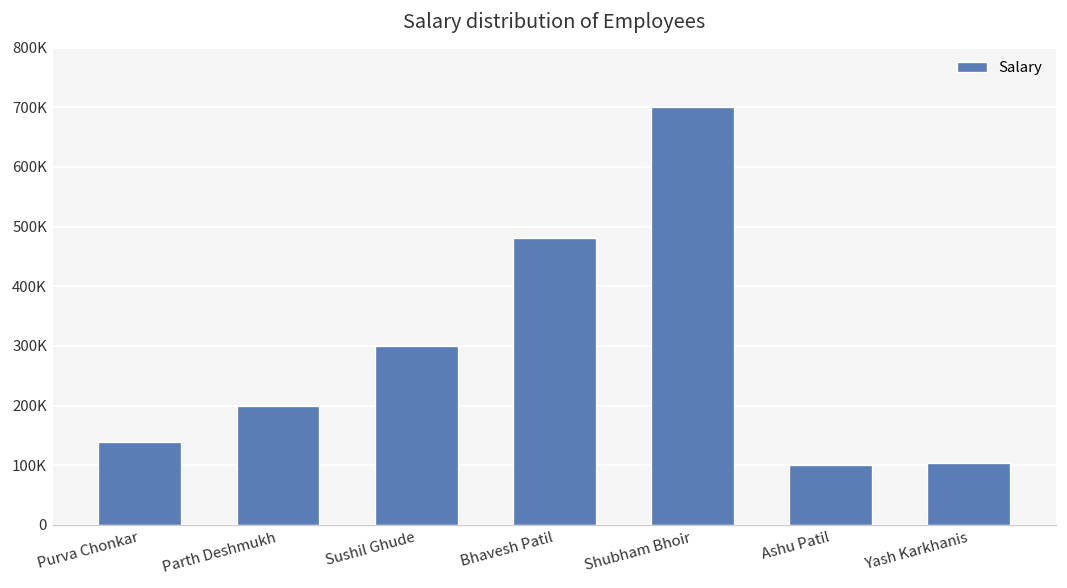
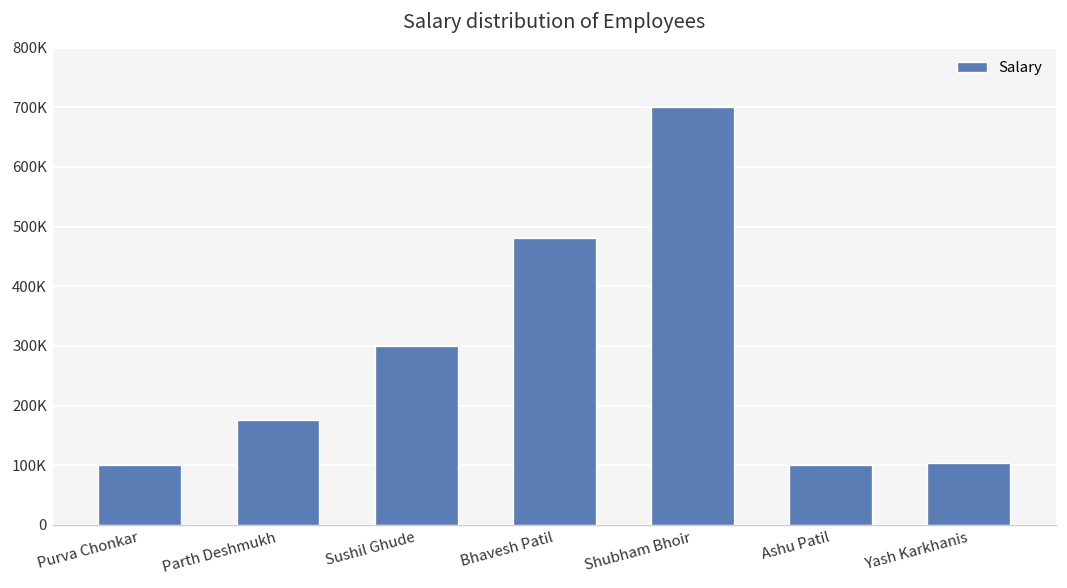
Purva Chonkar: 140000 -> 100000
Parth Deshmukh: 200000 -> 180000
